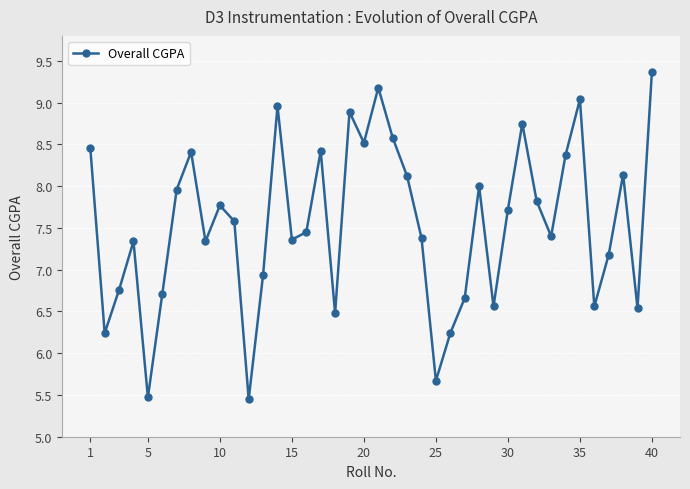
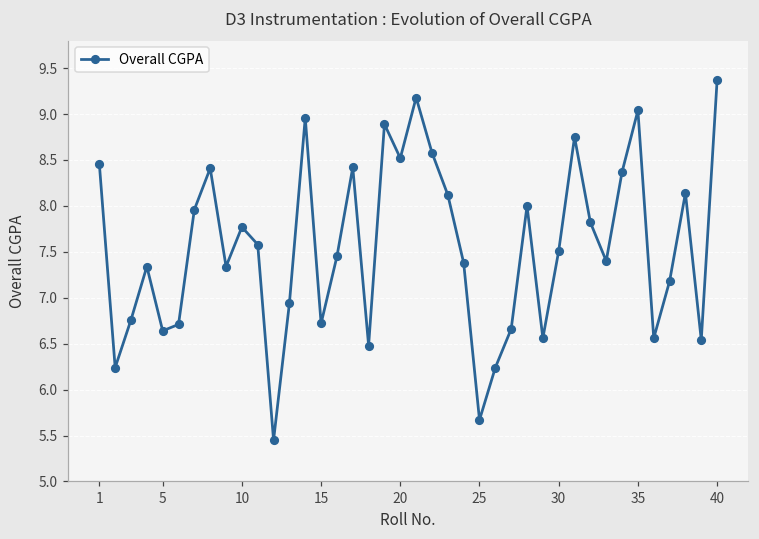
5: 5.5 -> 6.6
15: 7.4 -> 6.7
30: 7.7 -> 7.5
